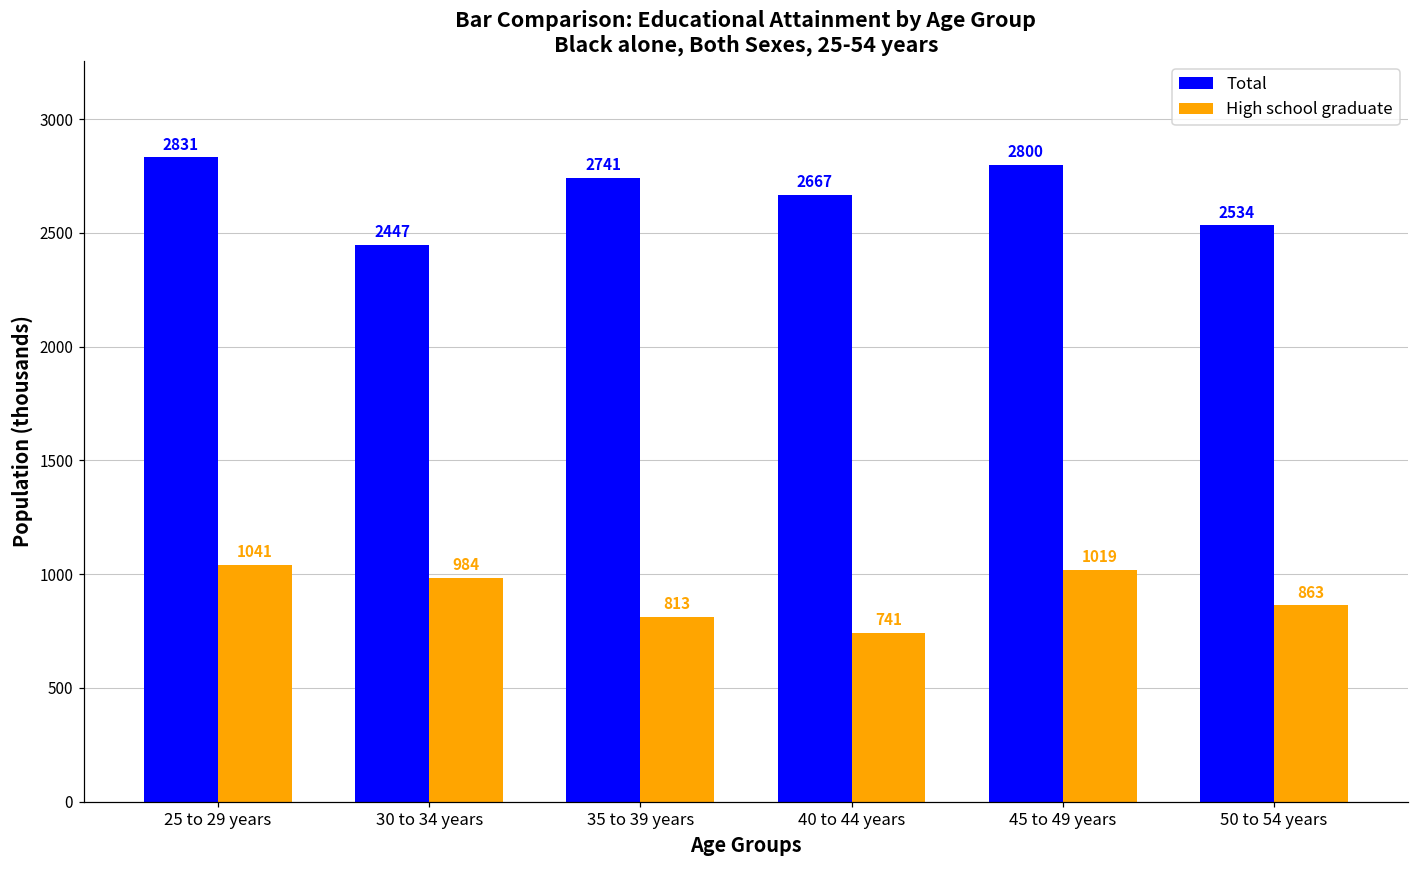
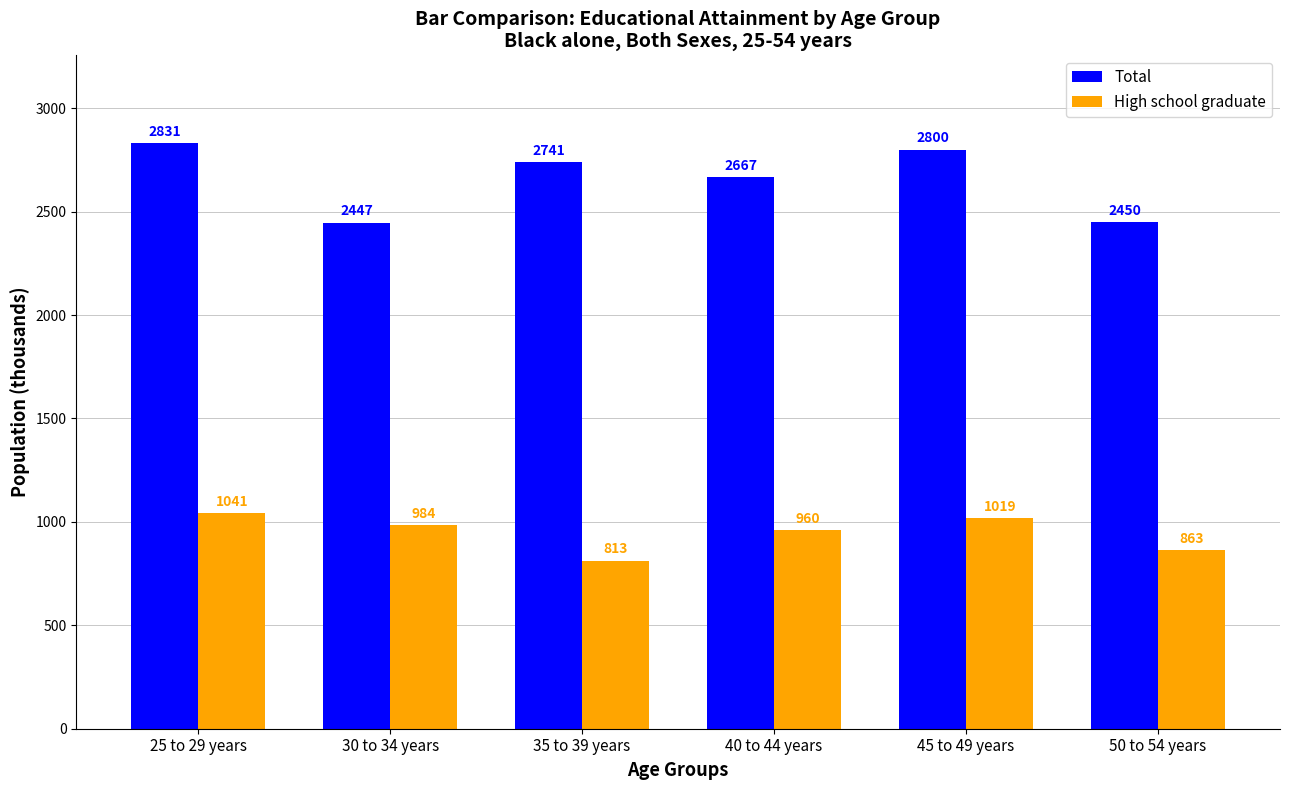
High school graduate, 40 to 44 years: 741 -> 960
Total, 50 to 54 years: 2534 -> 2450
